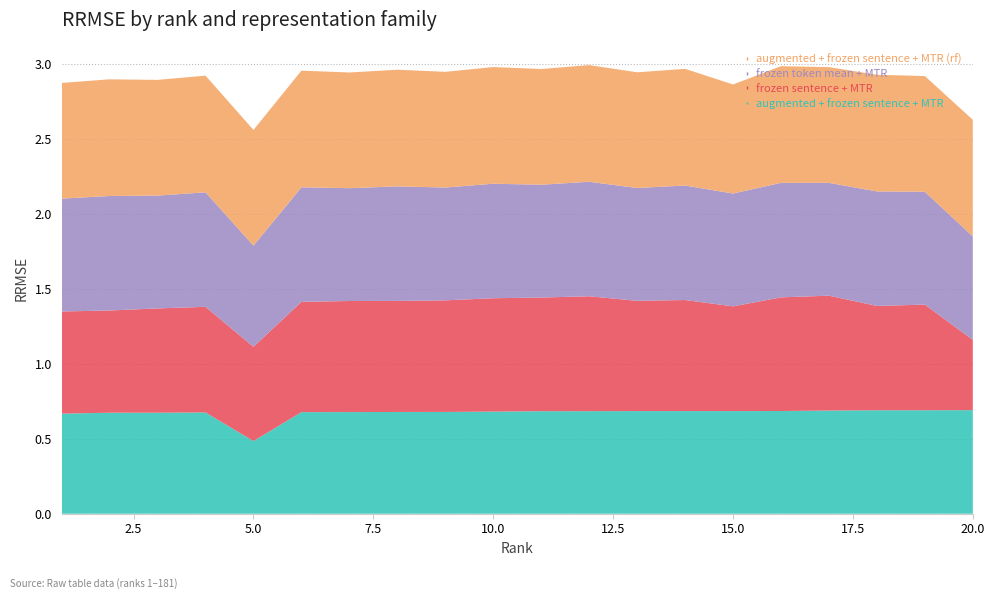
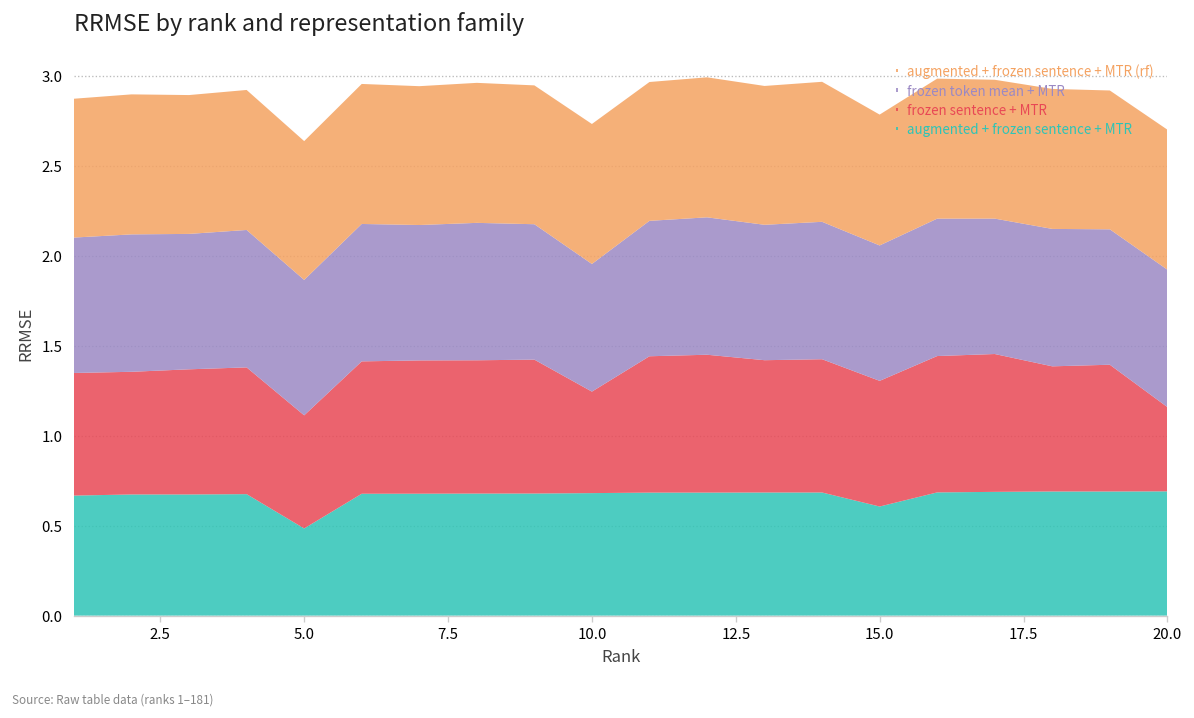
frozen token mean + MTR, 5.0: 0.67 -> 0.75
frozen sentence + MTR, 10.0: 0.76 -> 0.56
frozen token mean + MTR, 10.0: 0.76 -> 0.71
augmented + frozen sentence + MTR, 15.0: 0.68 -> 0.61
frozen token mean + MTR, 20.0: 0.69 -> 0.76
